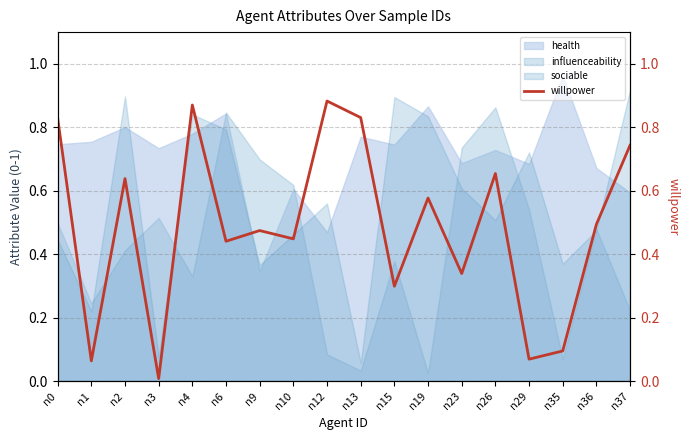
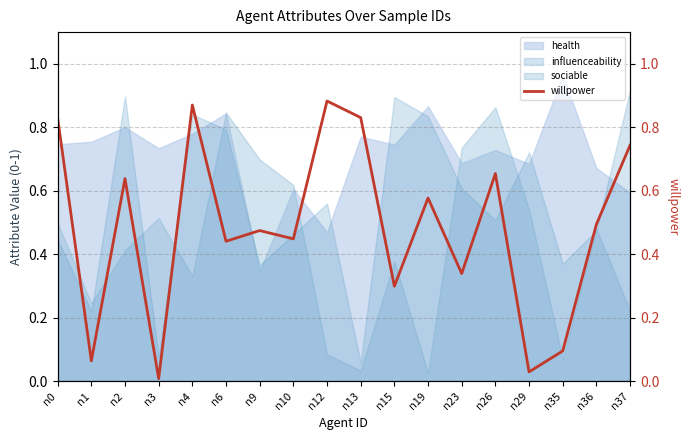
willpower, n29: 0.07 -> 0.03
